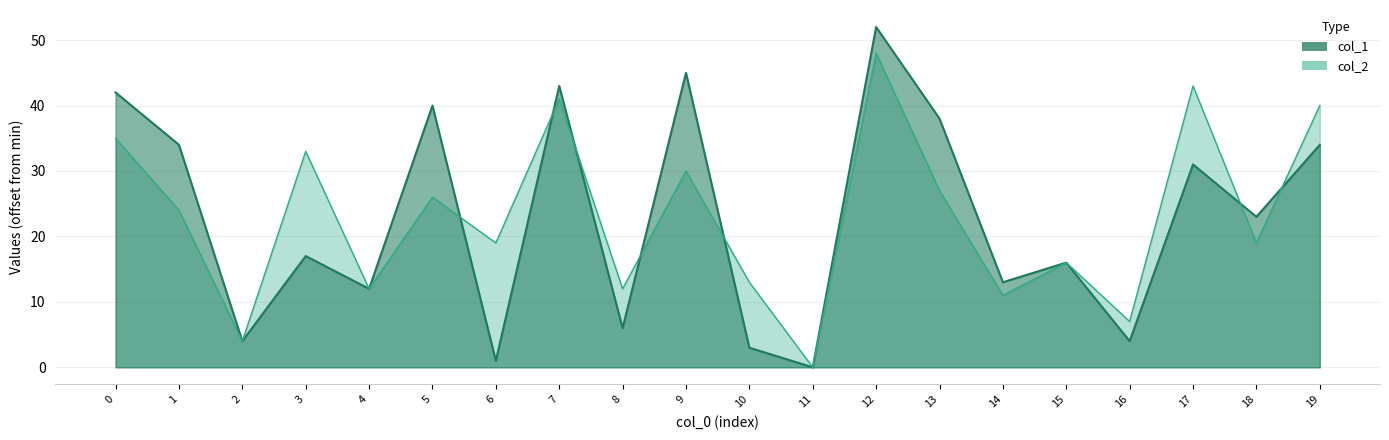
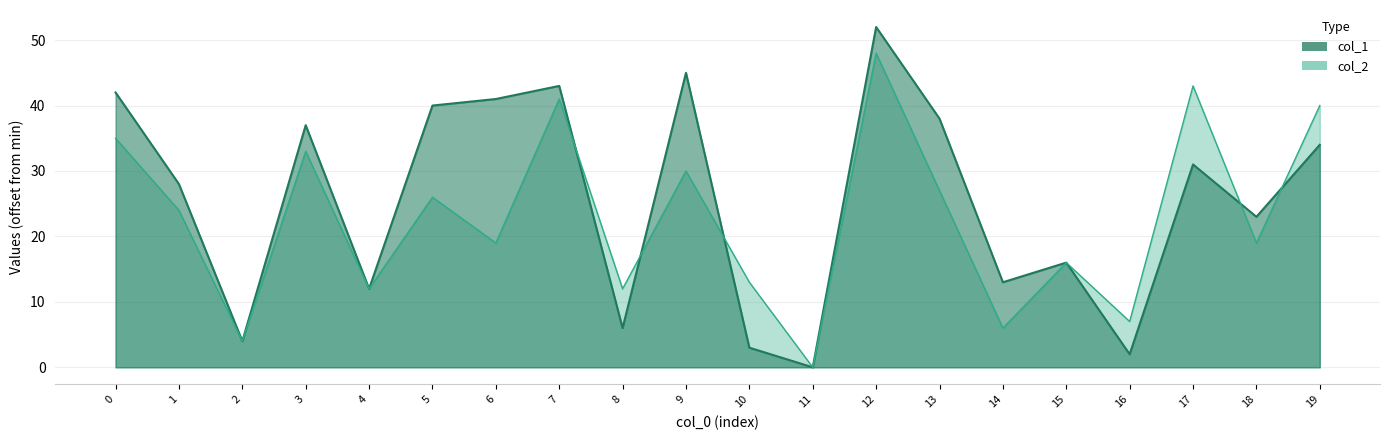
col_1, 1: 34 -> 28
col_1, 3: 17 -> 37
col_1, 6: 1 -> 41
col_2, 14: 11 -> 6
col_1, 16: 4 -> 2
